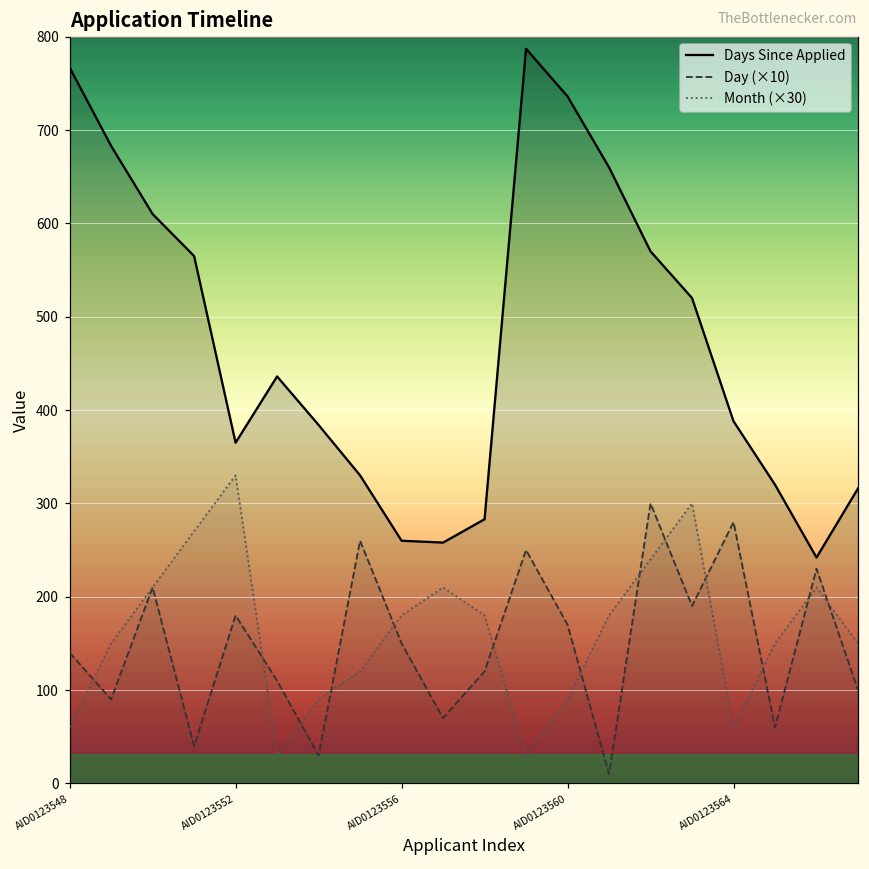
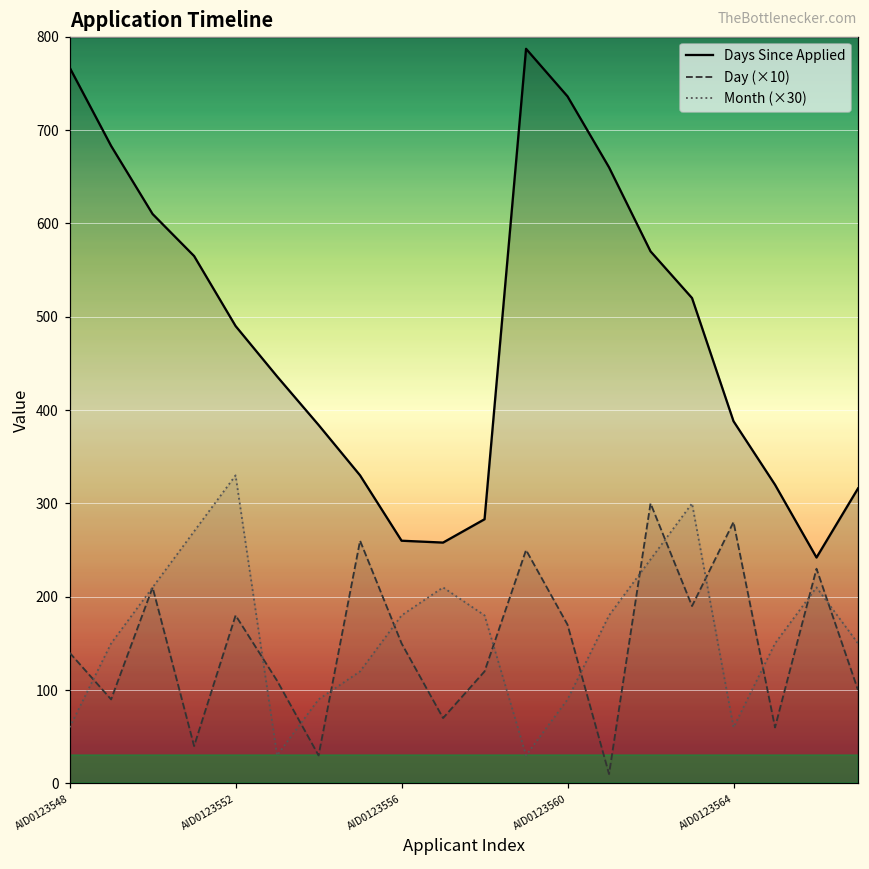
Days Since Applied, AID0123552: 370 -> 490
